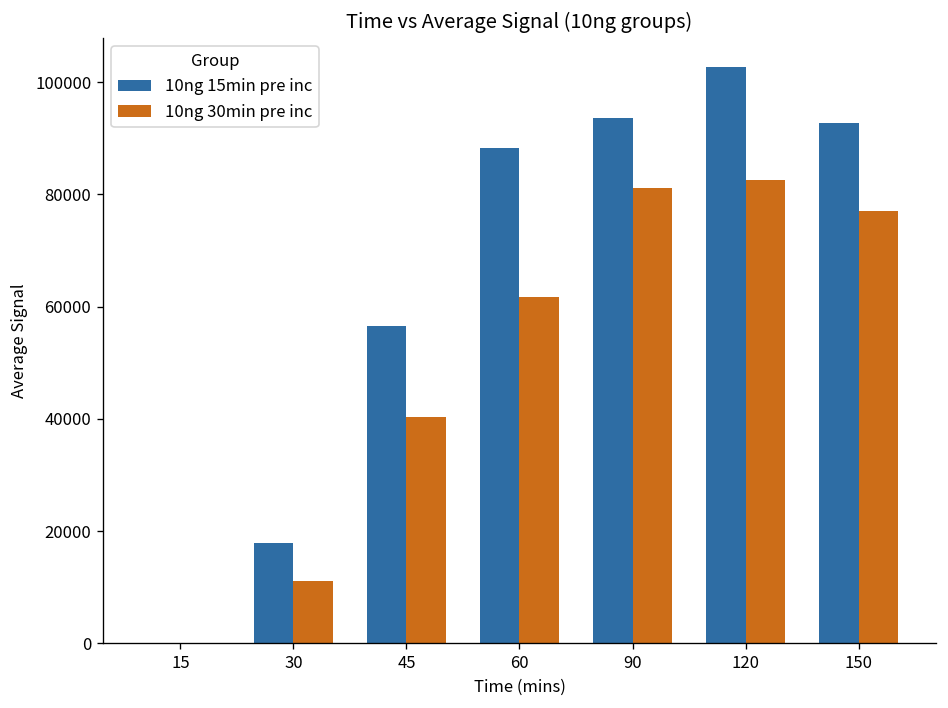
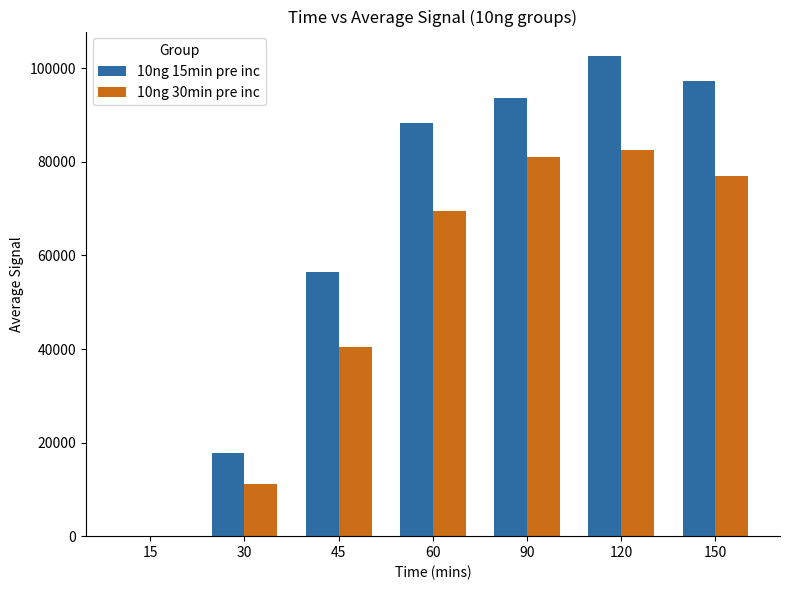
10ng 30min pre inc, 60: 62000 -> 69000
10ng 15min pre inc, 150: 93000 -> 97000
